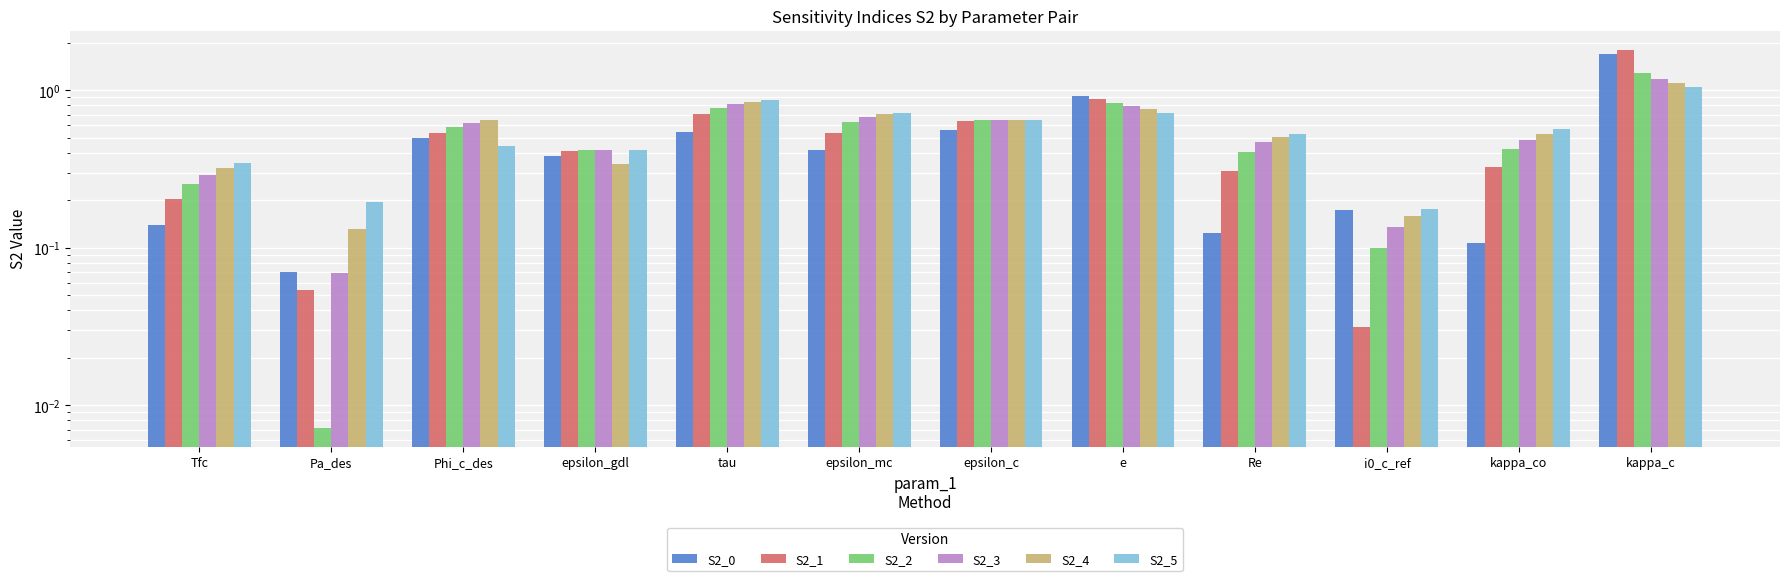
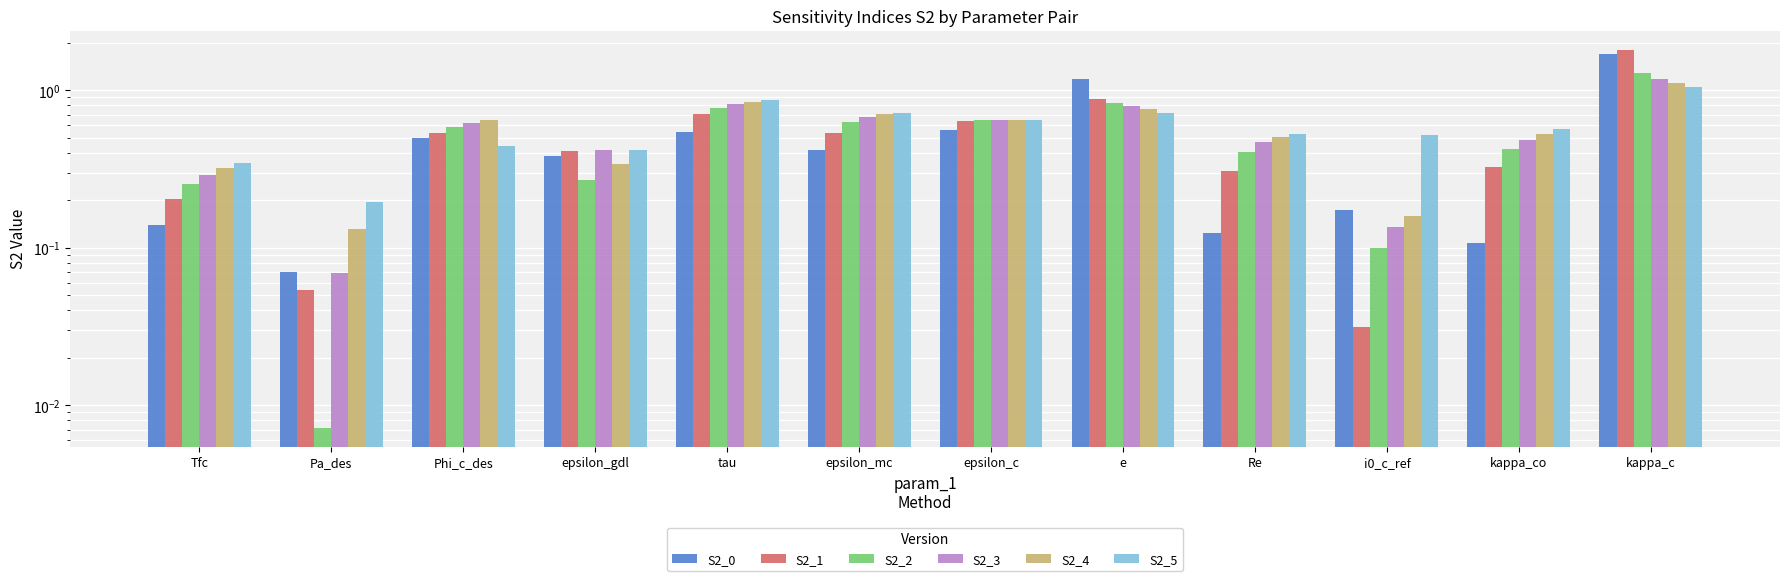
S2_2, epsilon_gdl: 0.42 -> 0.27
S2_0, e: 0.9 -> 1.2
S2_5, i0_c_ref: 0.17 -> 0.52
